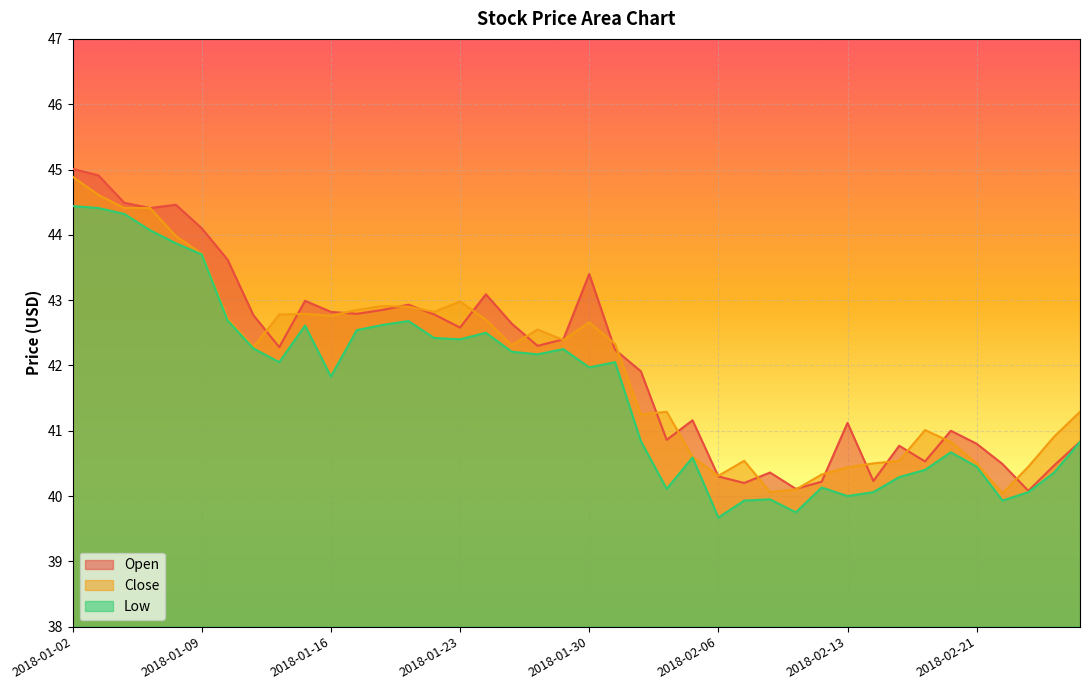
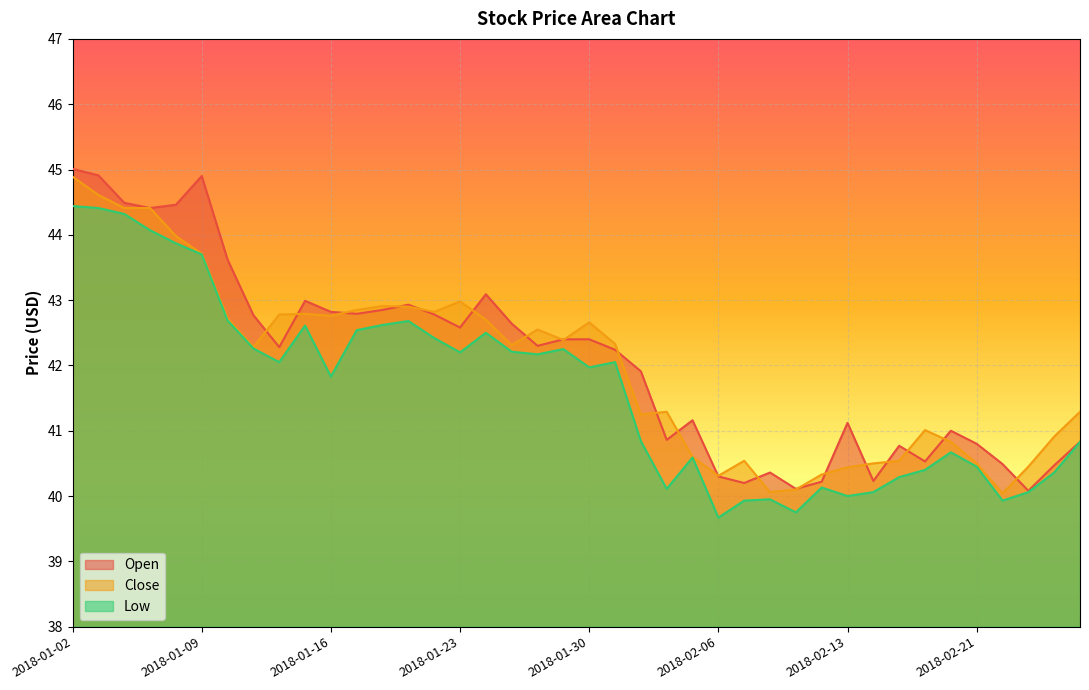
Open, 2018-01-09: 44.1 -> 44.9
Low, 2018-01-23: 42.4 -> 42.2
Open, 2018-01-30: 43.4 -> 42.4
